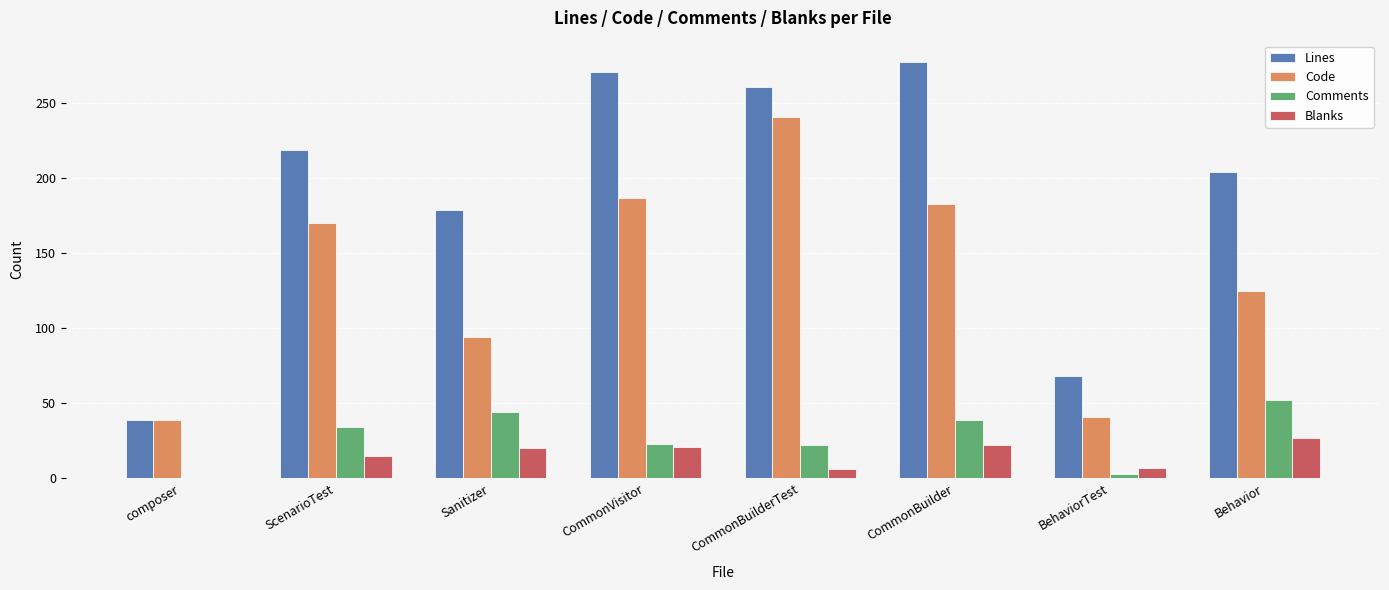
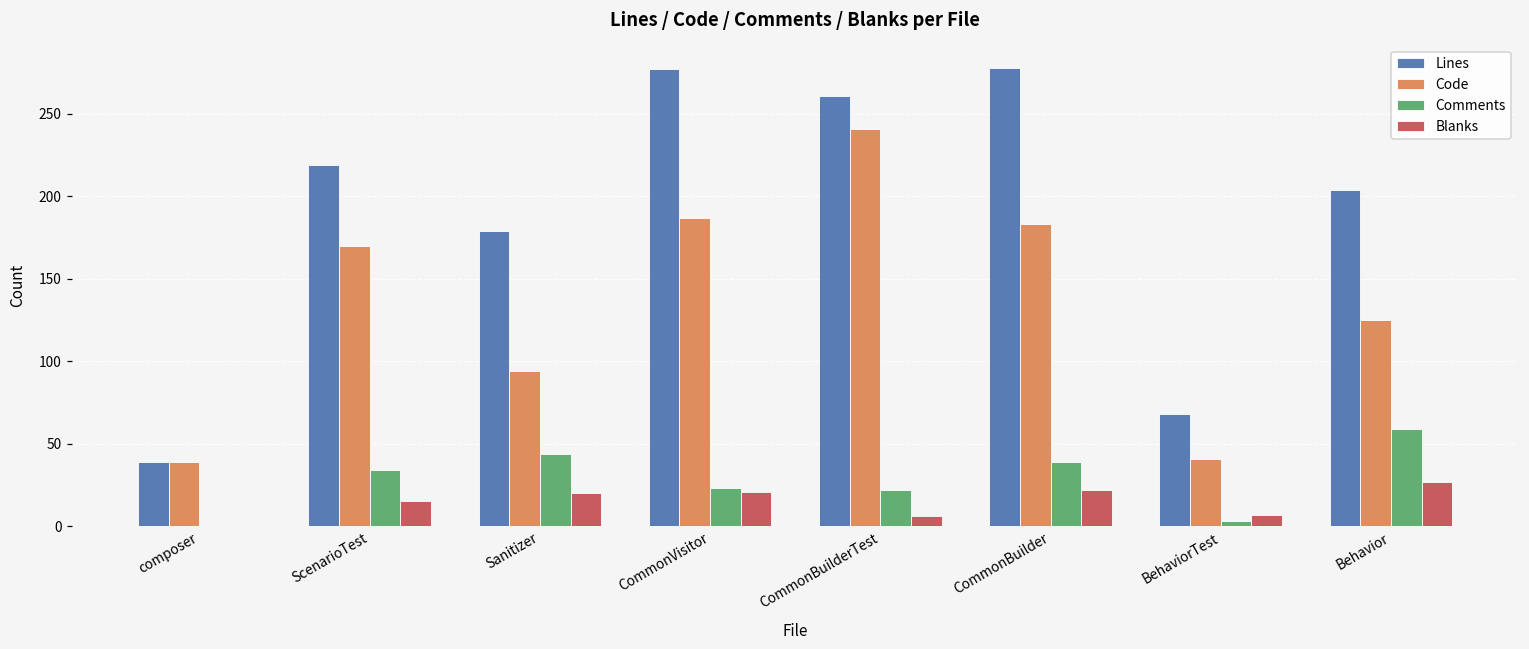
Lines, CommonVisitor: 271 -> 277
Comments, Behavior: 52 -> 59
